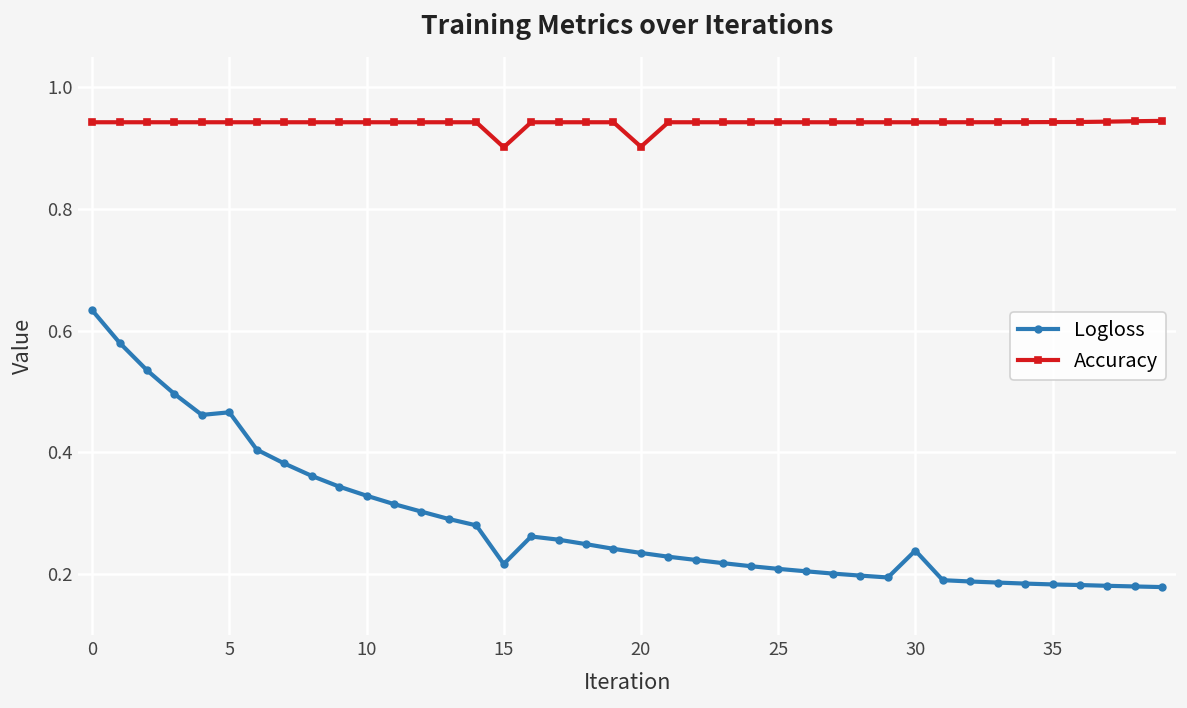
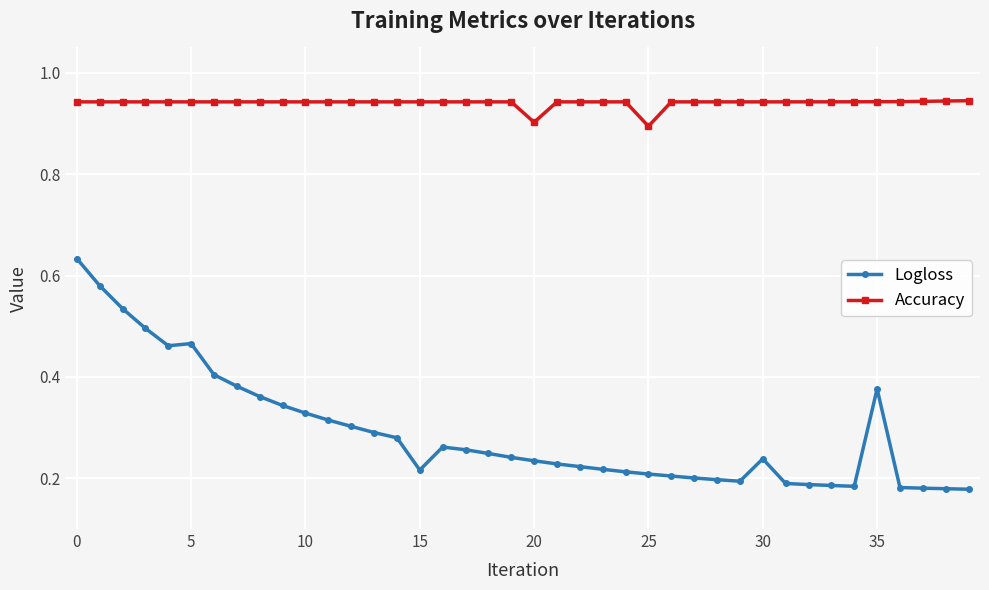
Accuracy, 15: 0.90 -> 0.94
Accuracy, 25: 0.94 -> 0.89
Logloss, 35: 0.18 -> 0.38
